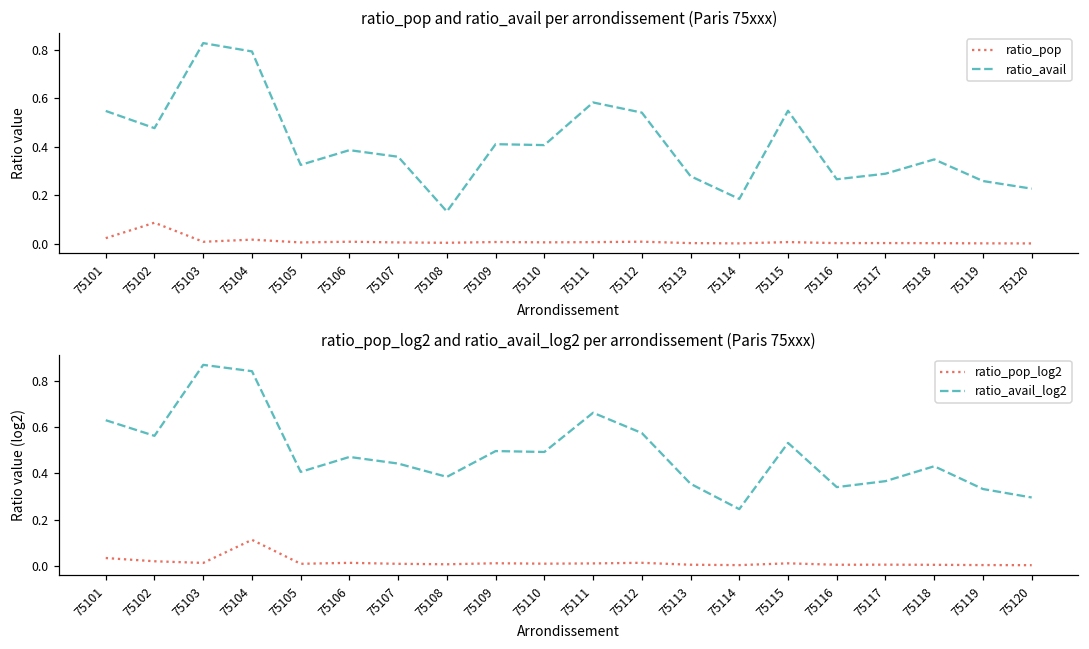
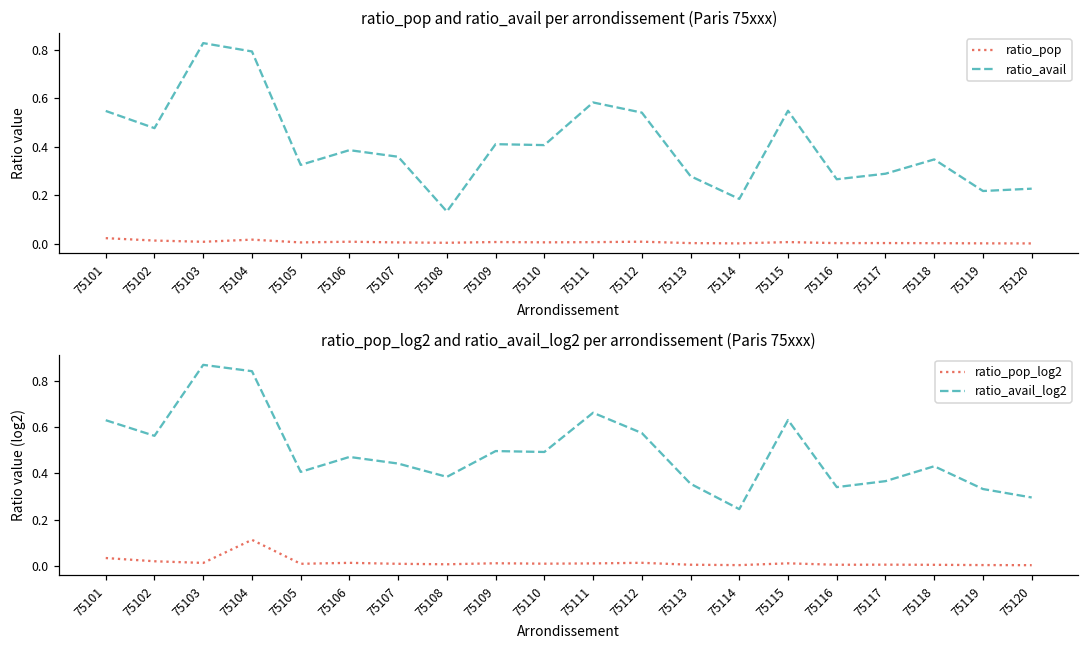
ratio_pop and ratio_avail per arrondissement (Paris 75xxx), ratio_pop, 75102: 0.09 -> 0.01
ratio_pop and ratio_avail per arrondissement (Paris 75xxx), ratio_avail, 75119: 0.26 -> 0.22
ratio_pop_log2 and ratio_avail_log2 per arrondissement (Paris 75xxx), ratio_avail_log2, 75115: 0.53 -> 0.63
